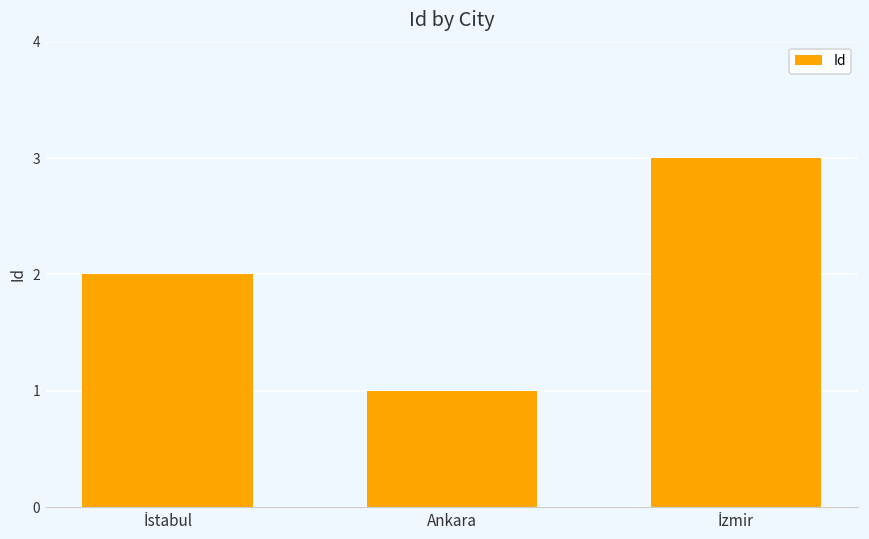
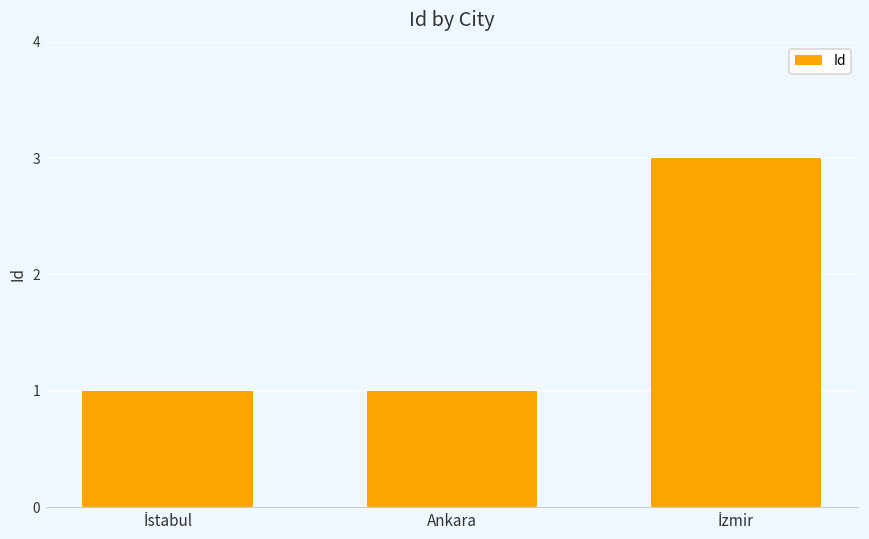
İstabul: 2 -> 1
